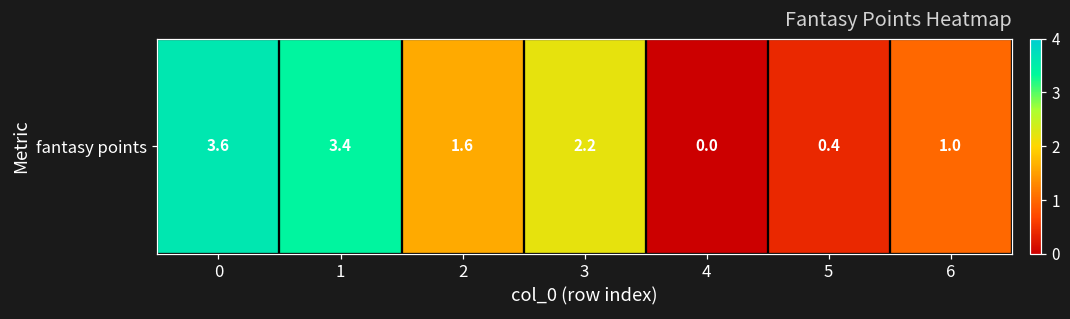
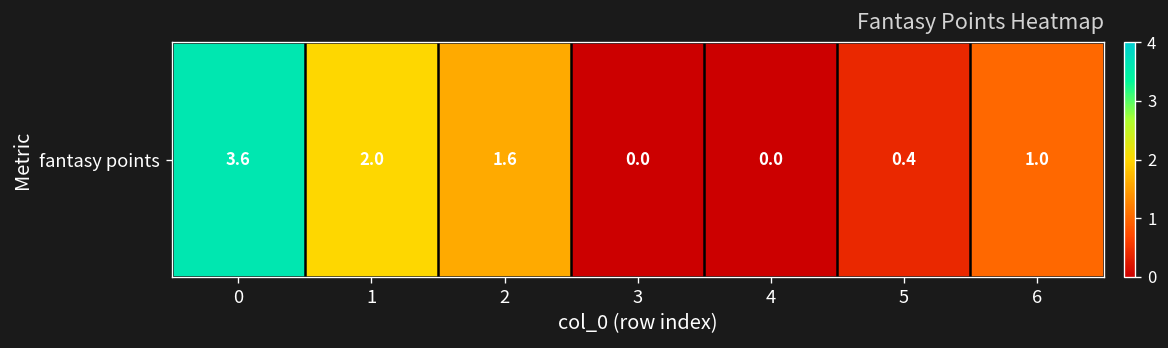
fantasy points, 1: 3.4 -> 2.0
fantasy points, 3: 2.2 -> 0.0
